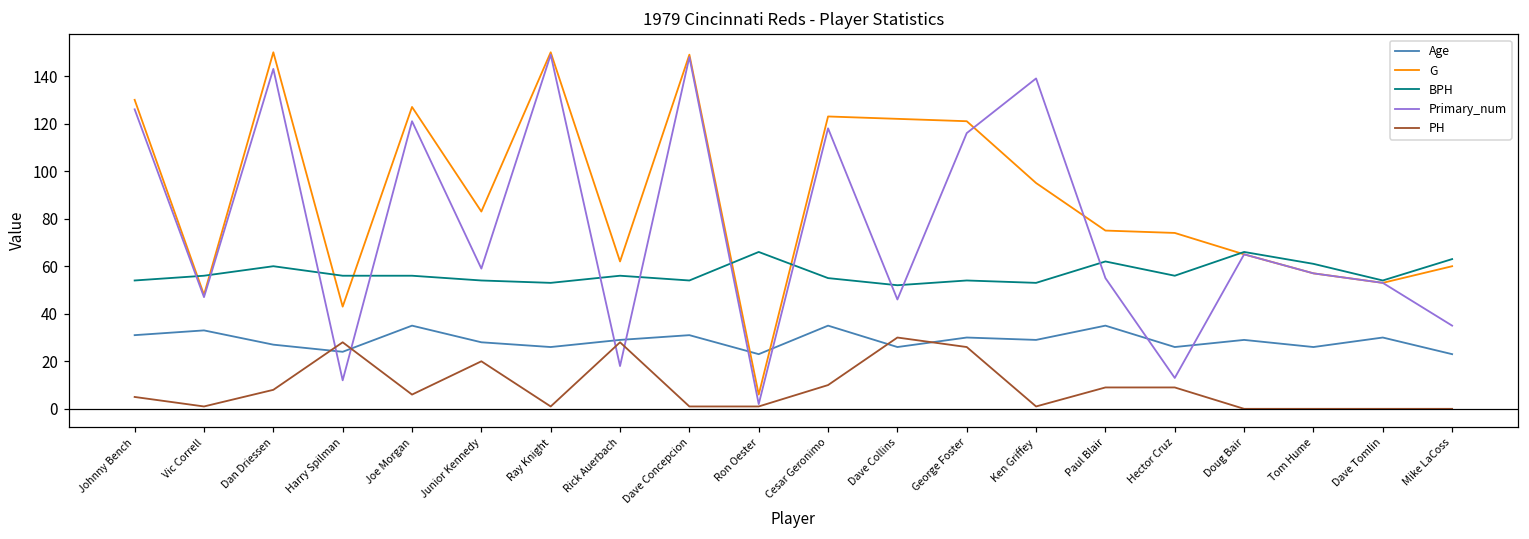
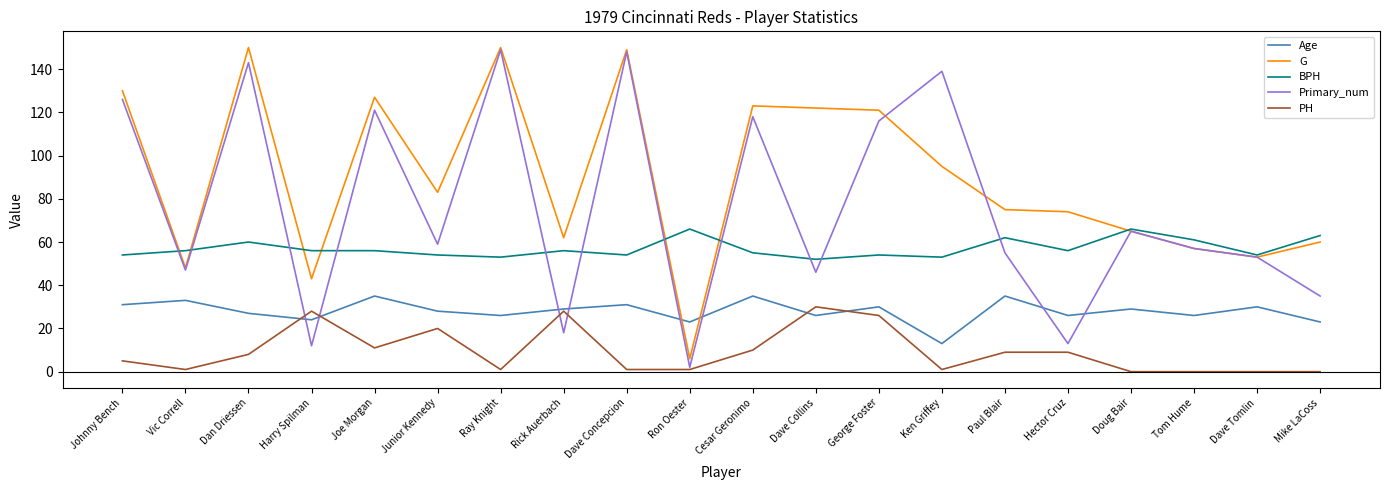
PH, Joe Morgan: 6 -> 11
Age, Ken Griffey: 29 -> 13
